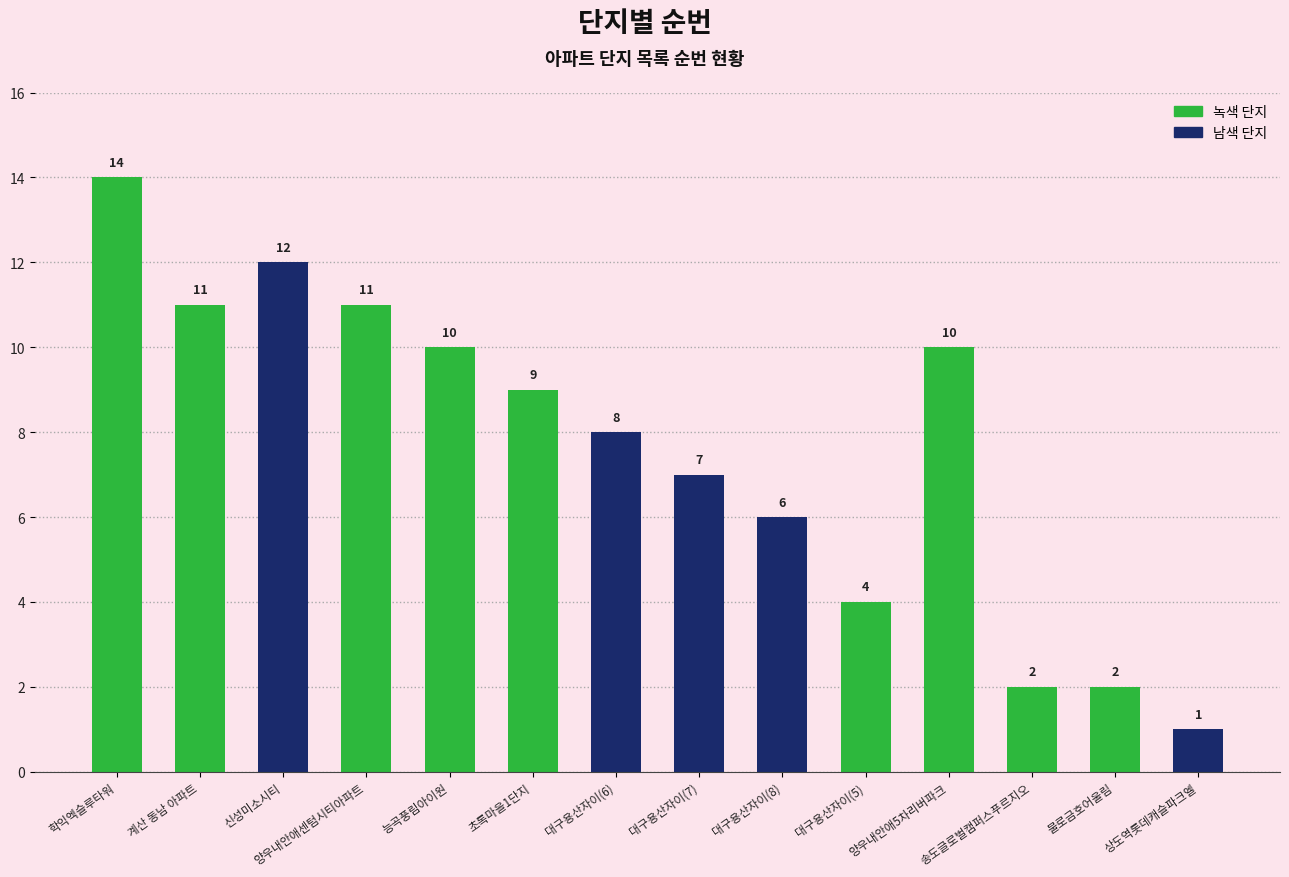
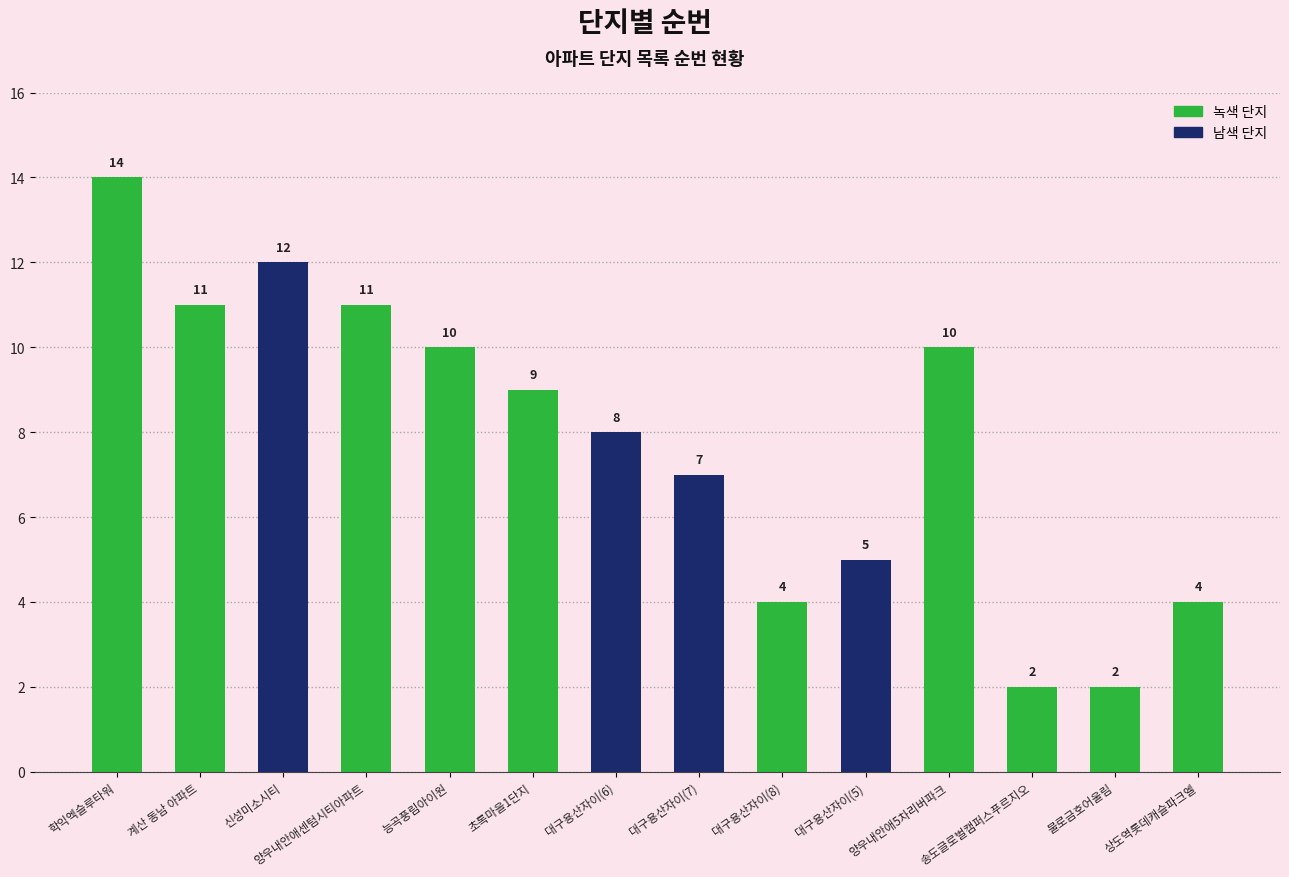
대구용산자이(8): 6 -> 4
대구용산자이(5): 4 -> 5
상도역롯데캐슬파크엘: 1 -> 4
